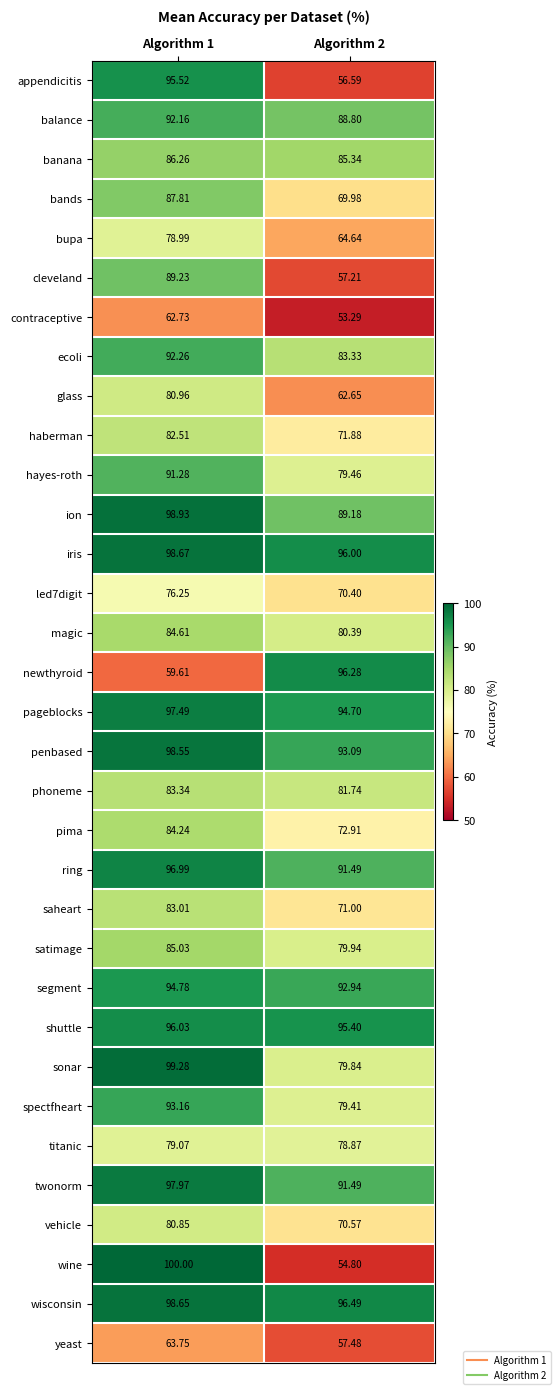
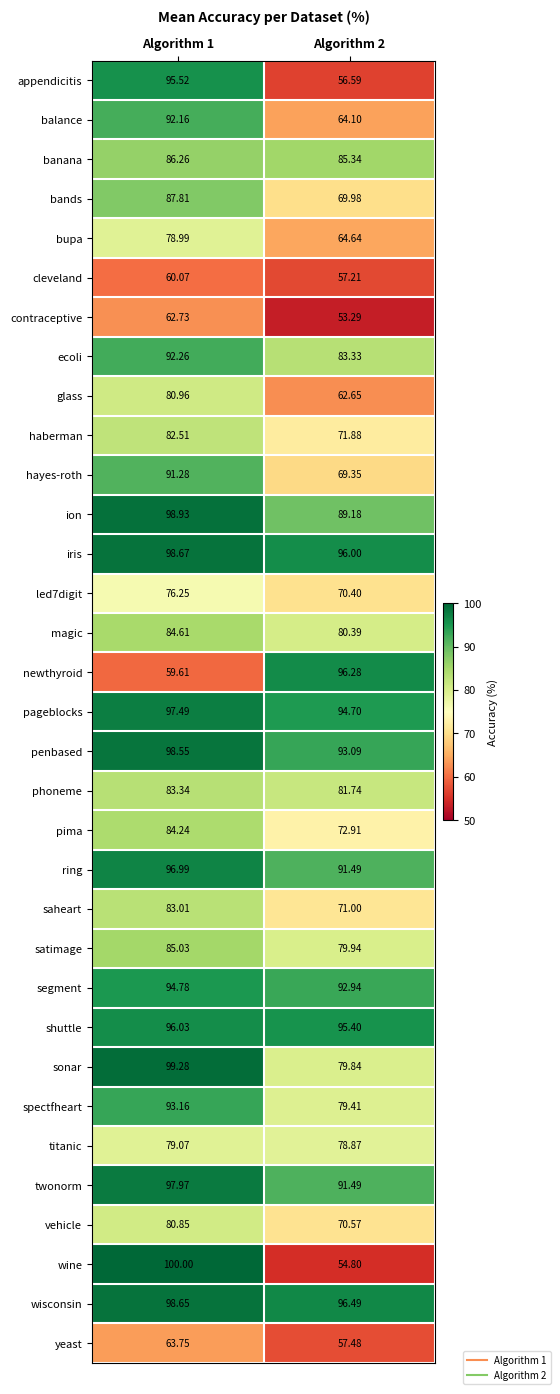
balance, Algorithm 2: 88.80 -> 64.10
cleveland, Algorithm 1: 89.23 -> 60.07
hayes-roth, Algorithm 2: 79.46 -> 69.35
